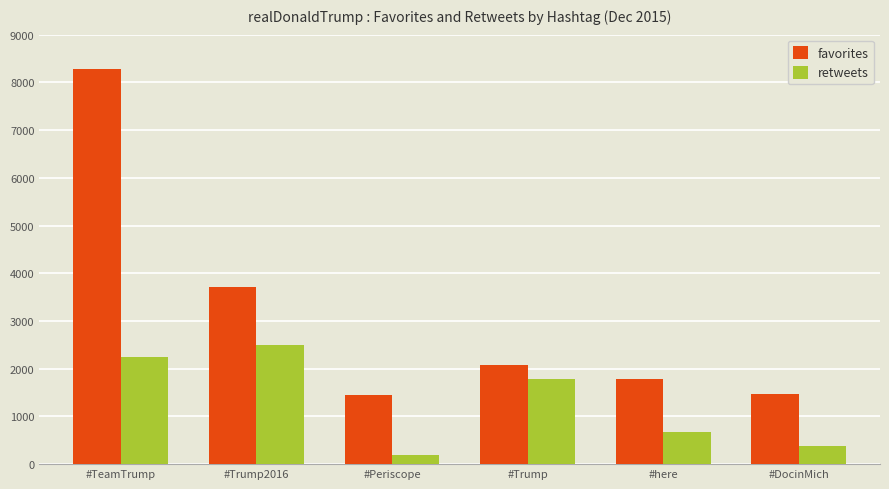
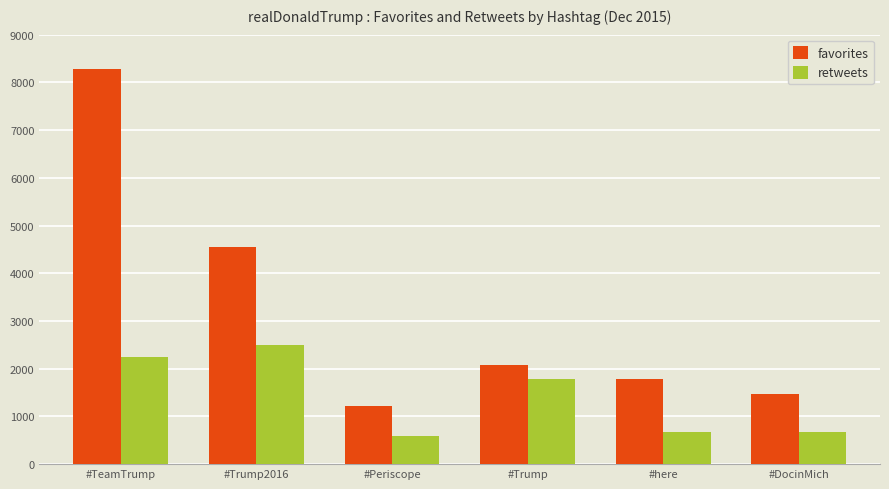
favorites, #Trump2016: 3700 -> 4500
favorites, #Periscope: 1400 -> 1200
retweets, #Periscope: 200 -> 600
retweets, #DocinMich: 400 -> 700
